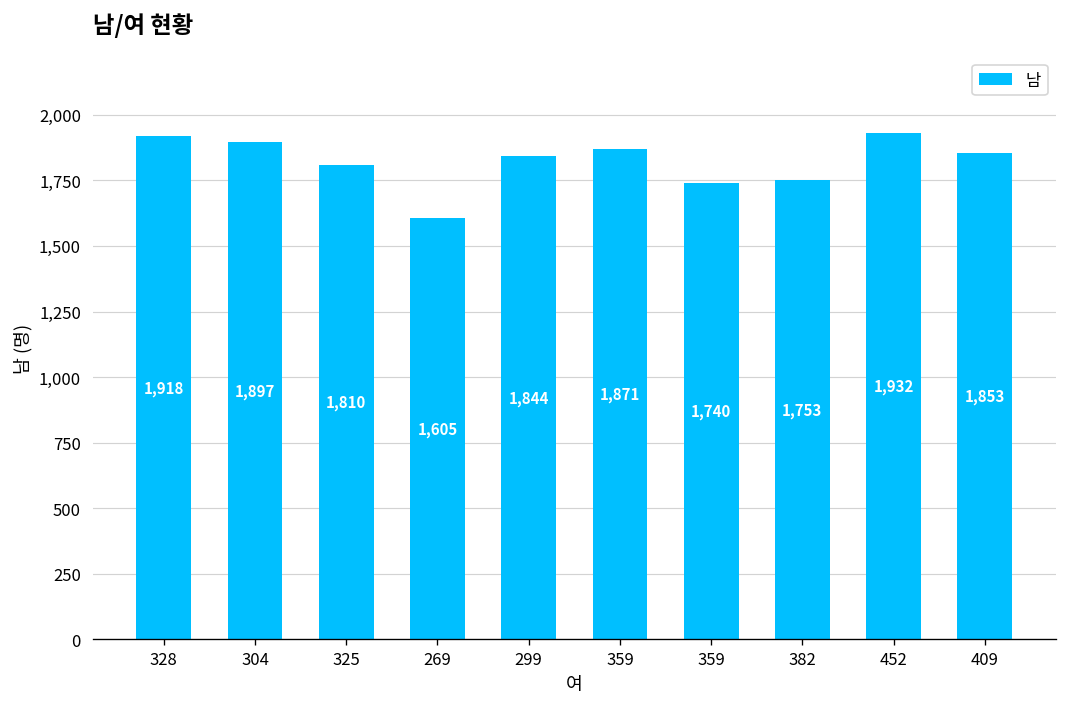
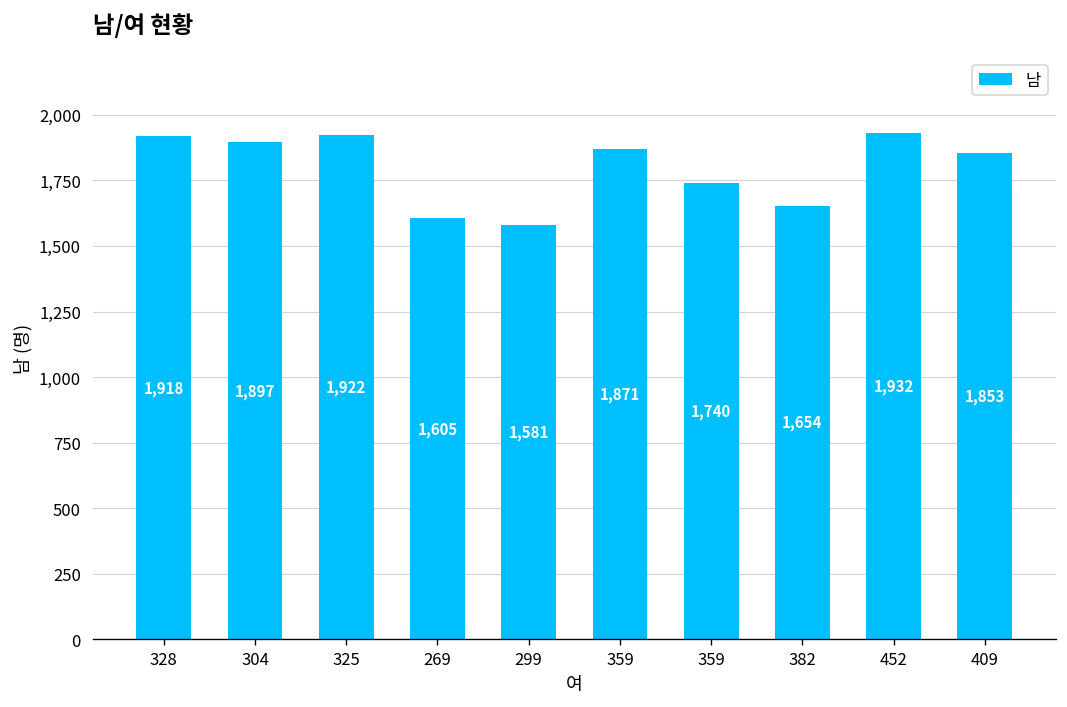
325: 1,810 -> 1,922
299: 1,844 -> 1,581
382: 1,753 -> 1,654
